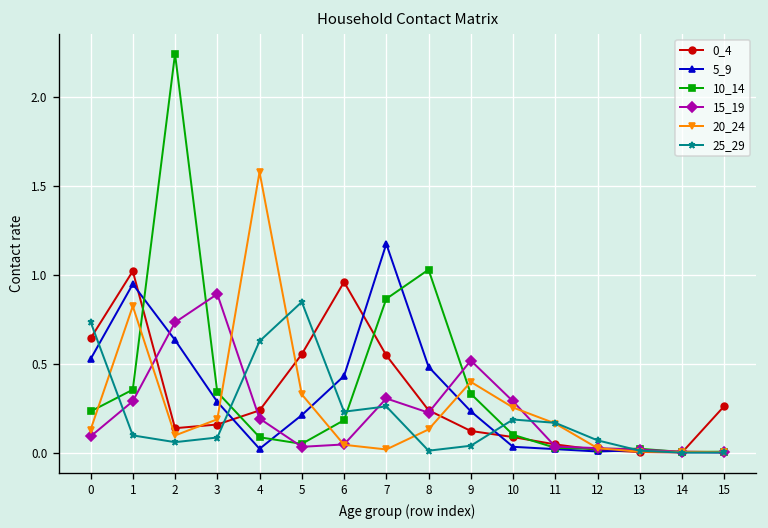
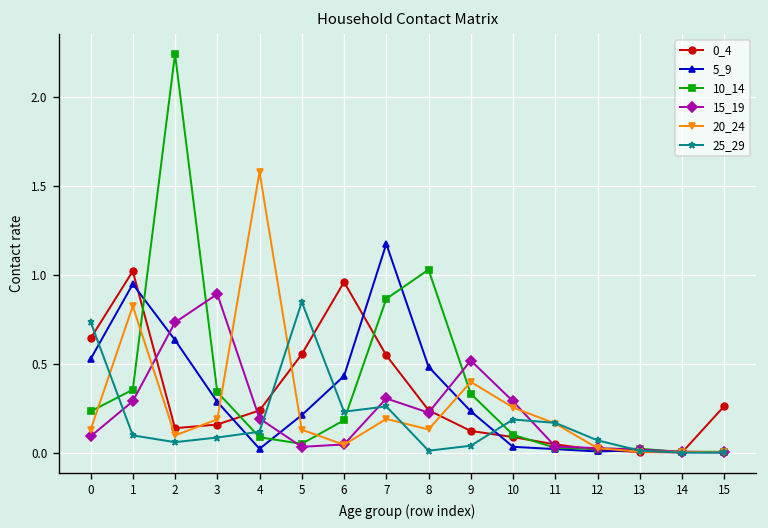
25_29, 4: 0.63 -> 0.12
20_24, 5: 0.33 -> 0.13
20_24, 7: 0.02 -> 0.19
